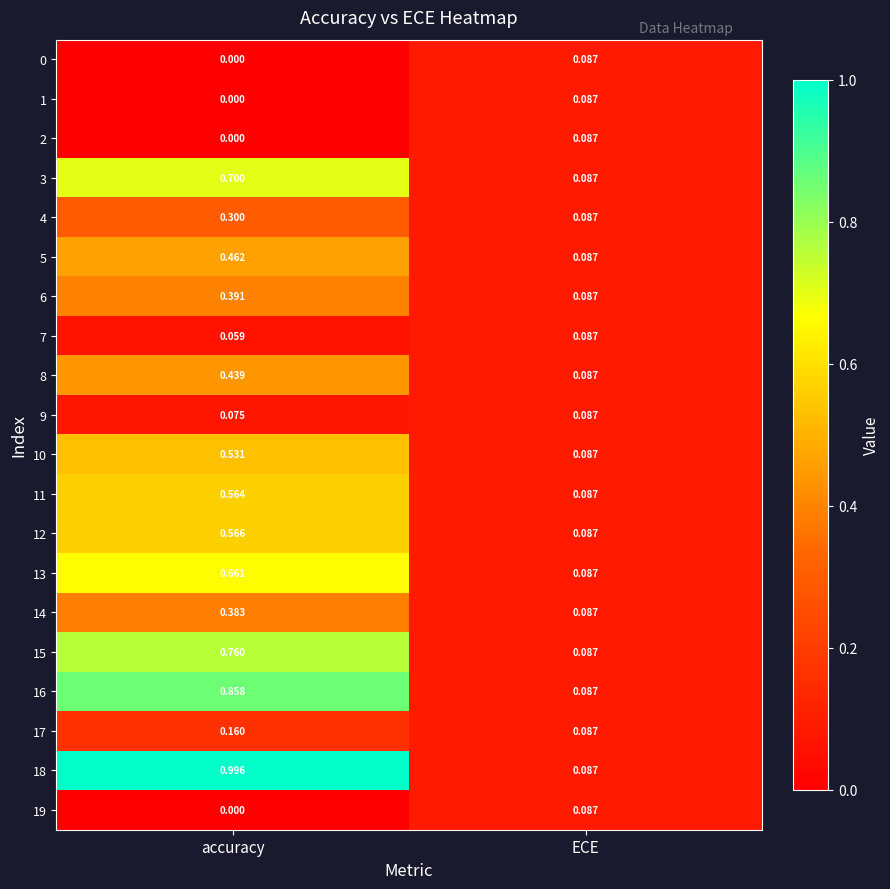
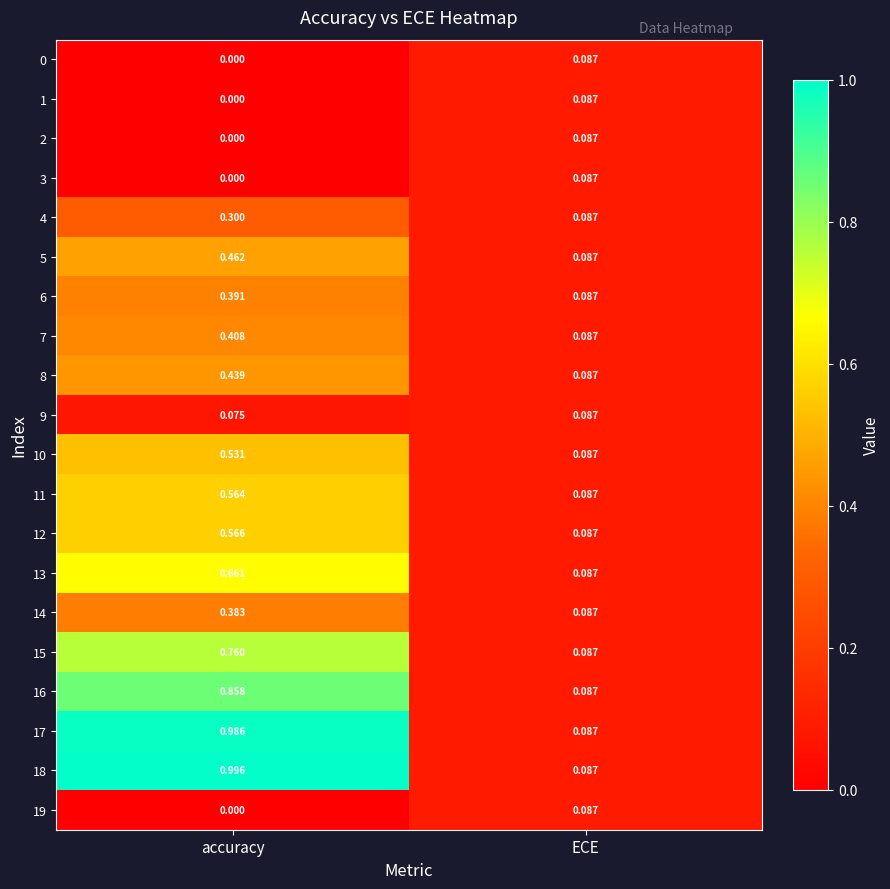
3, accuracy: 0.700 -> 0.000
7, accuracy: 0.059 -> 0.408
17, accuracy: 0.160 -> 0.986
